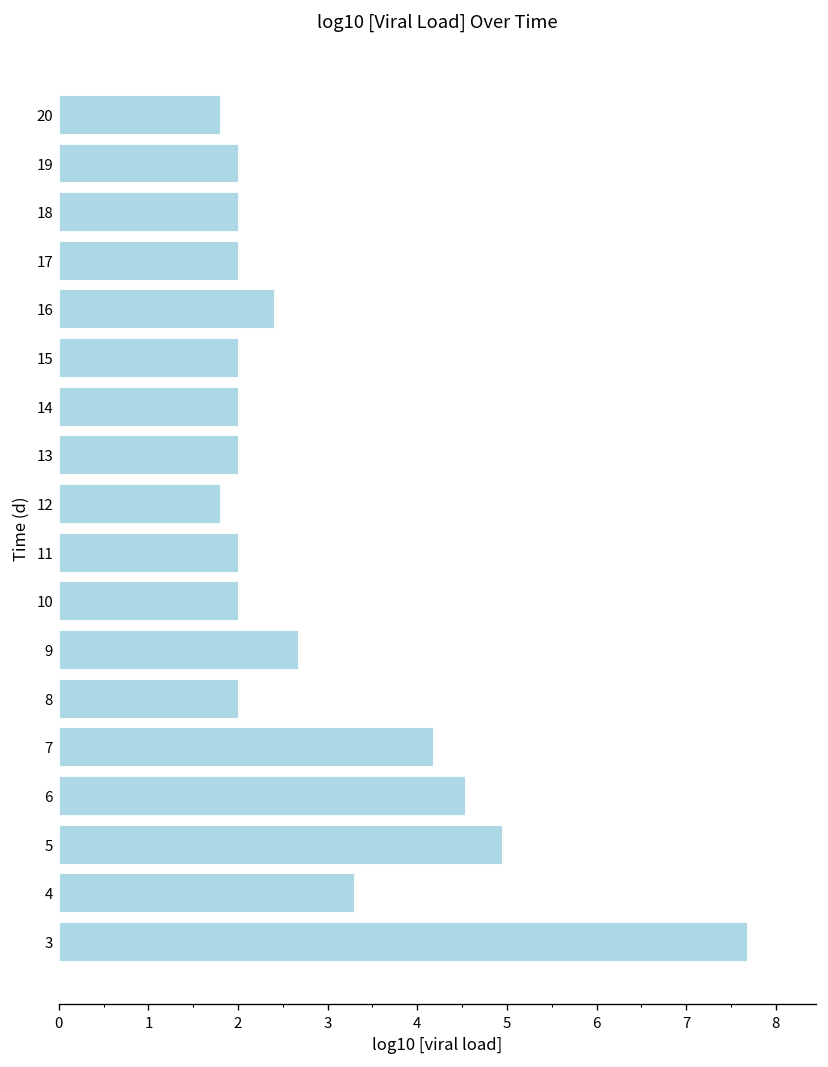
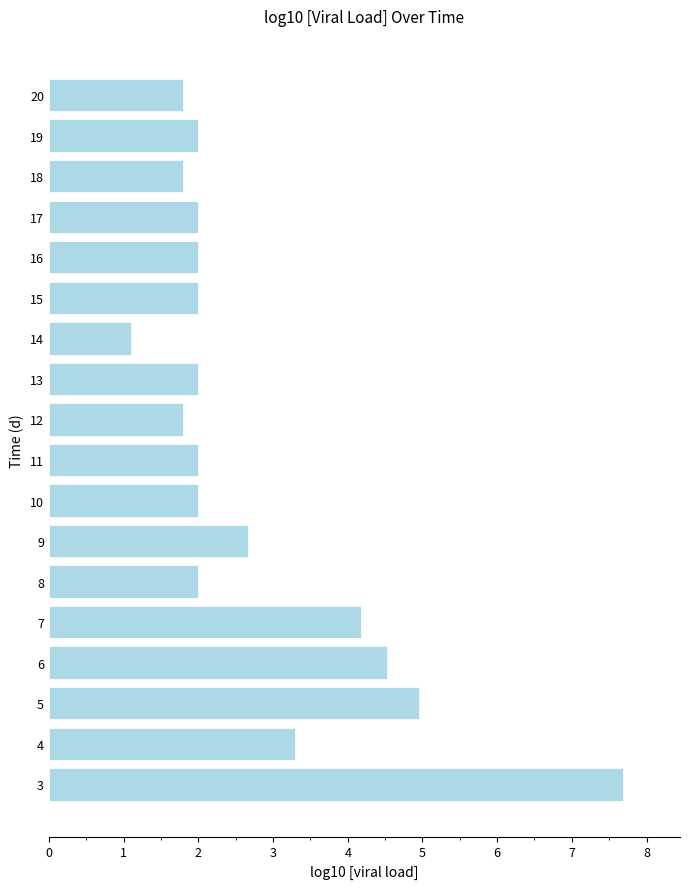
18: 2.0 -> 1.8
16: 2.4 -> 2.0
14: 2.0 -> 1.1
